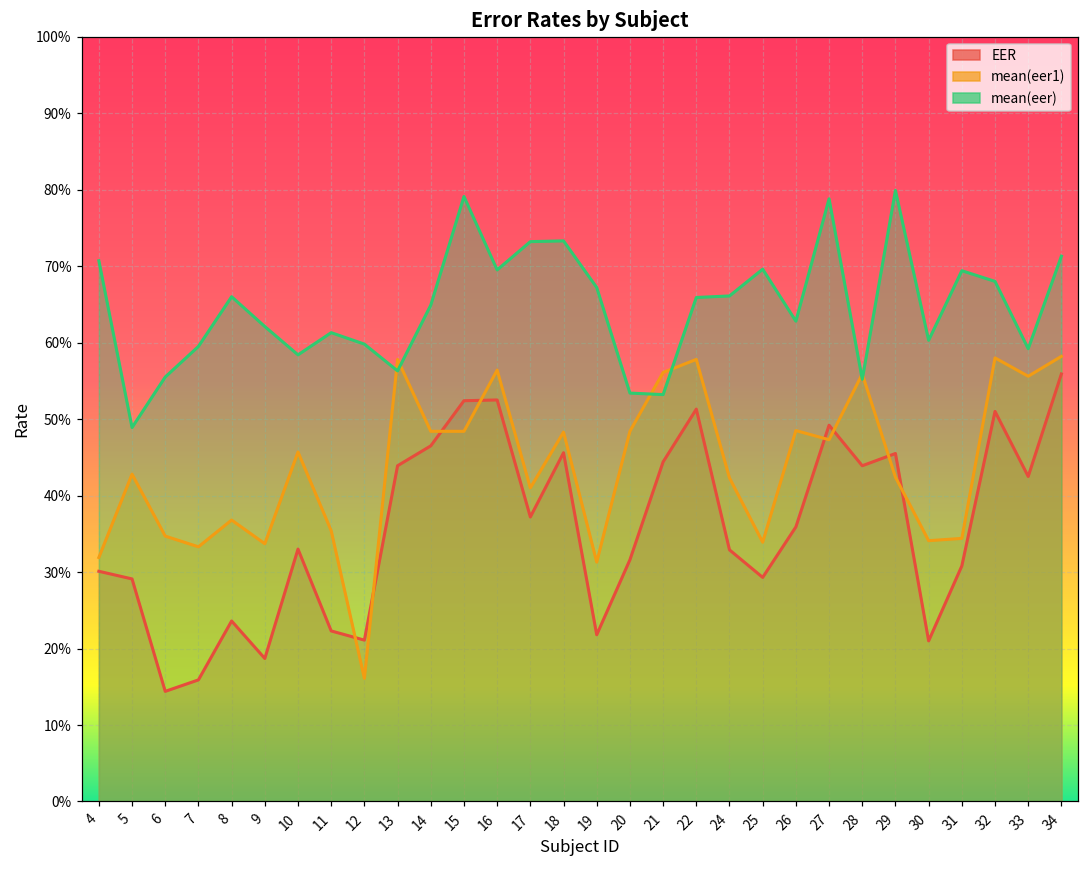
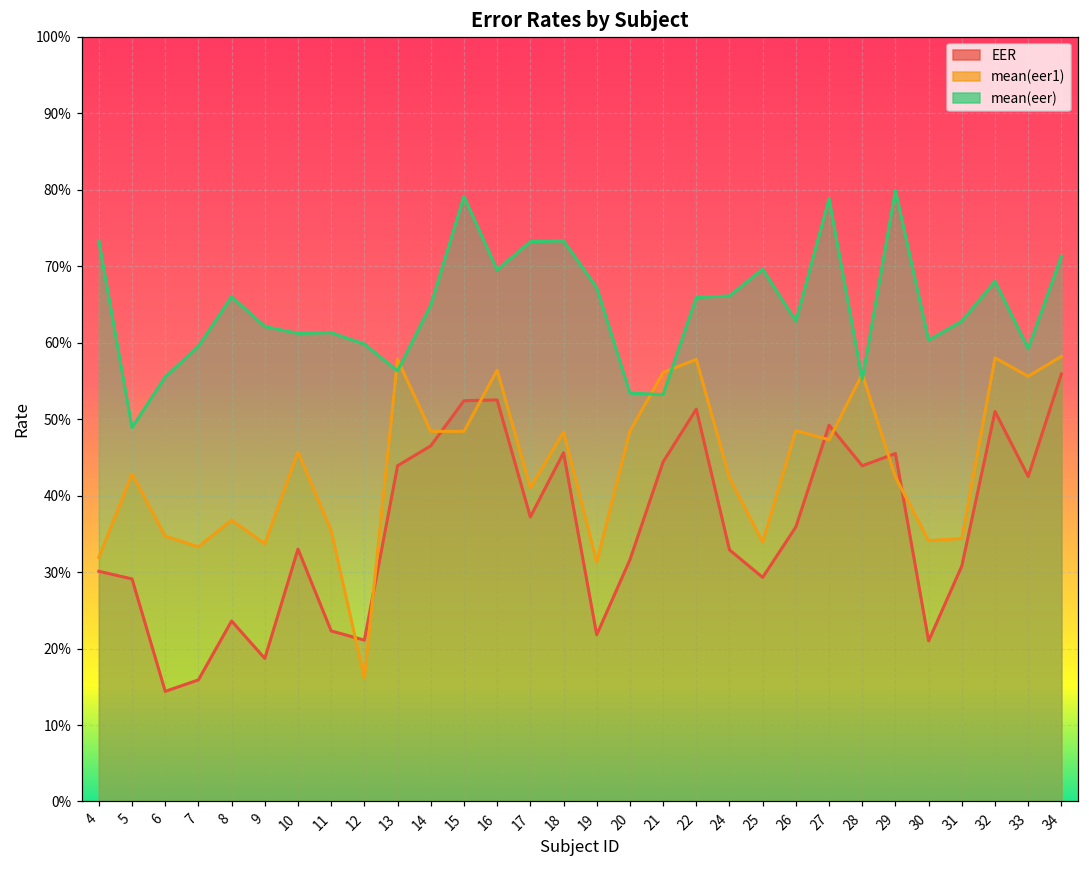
mean(eer), 4: 71% -> 73%
mean(eer), 10: 58% -> 61%
mean(eer), 31: 69% -> 63%
